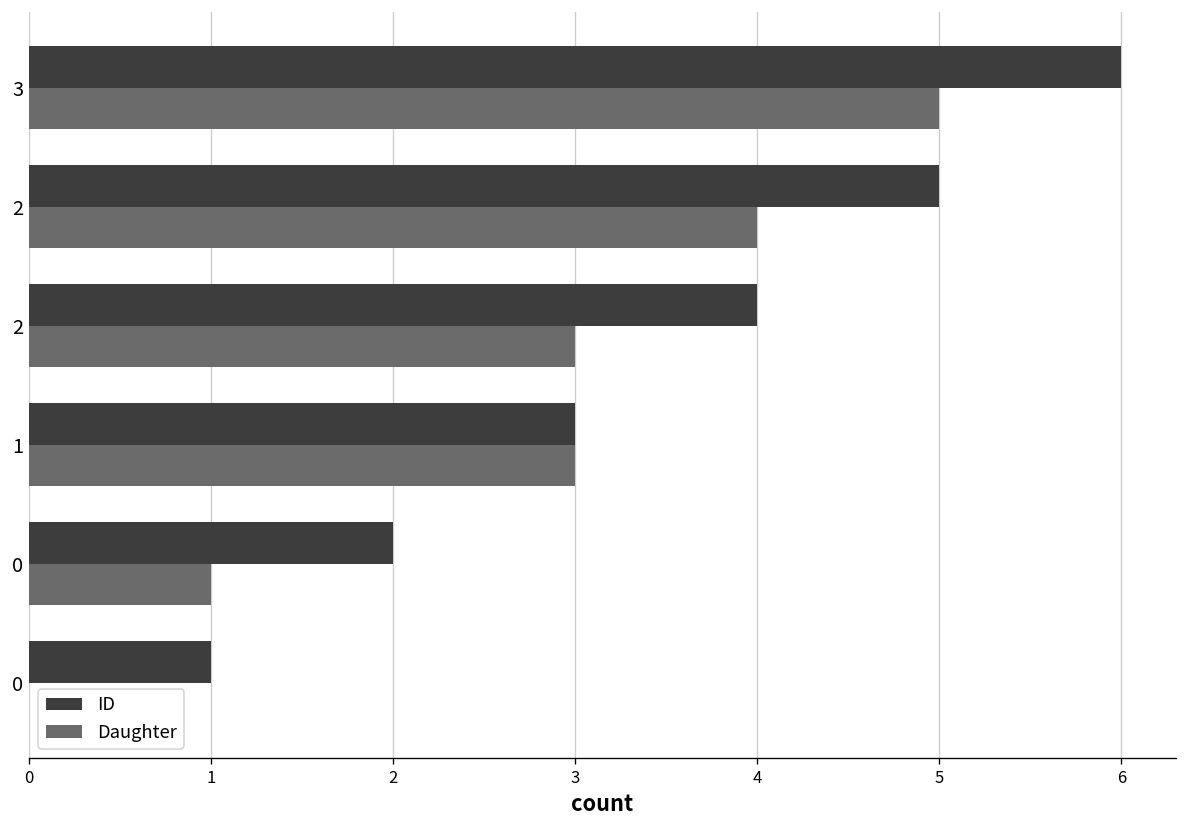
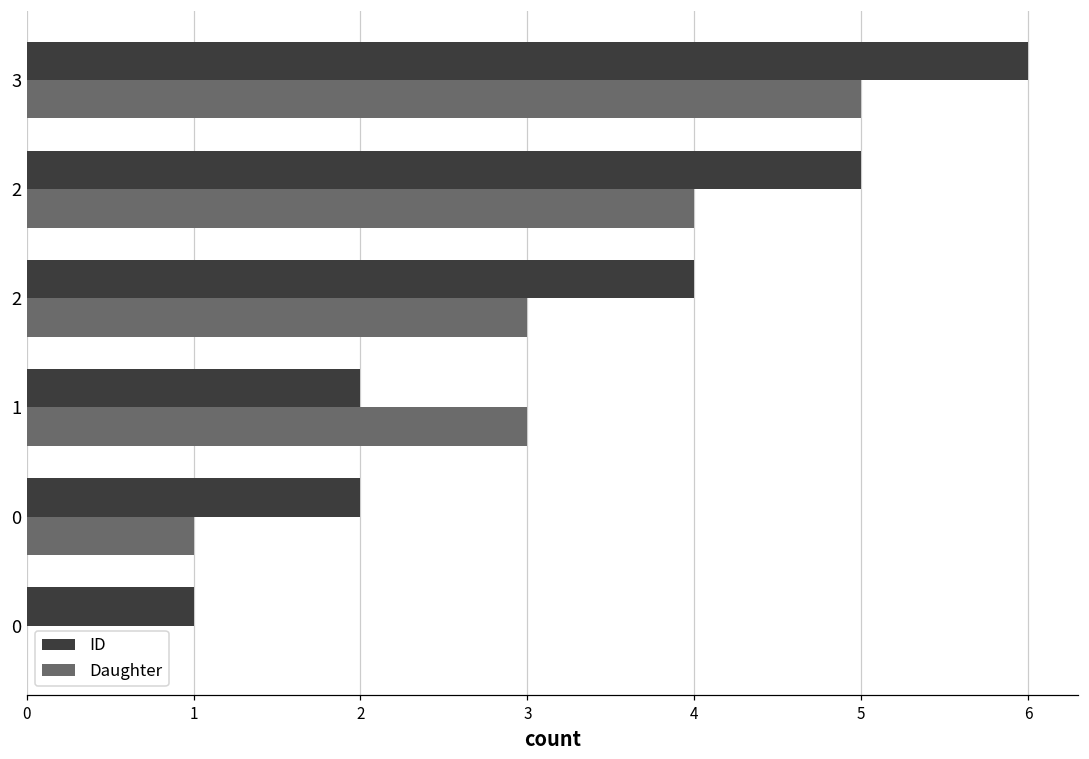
ID, 1: 3 -> 2
